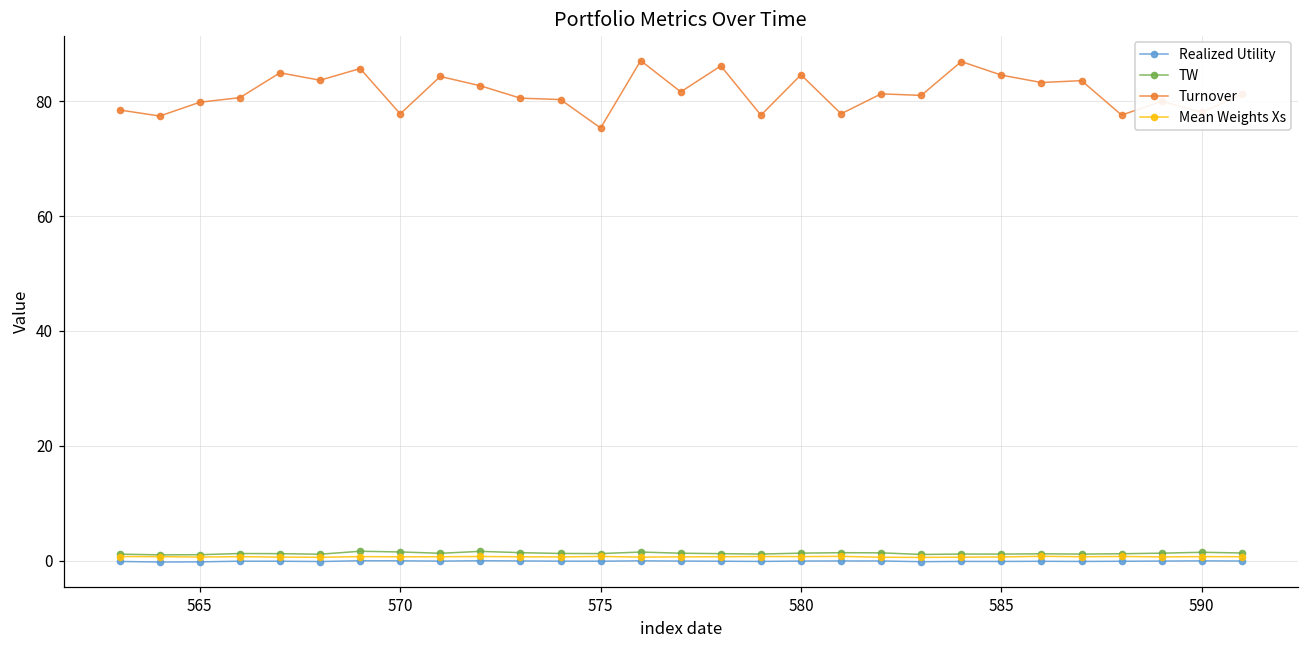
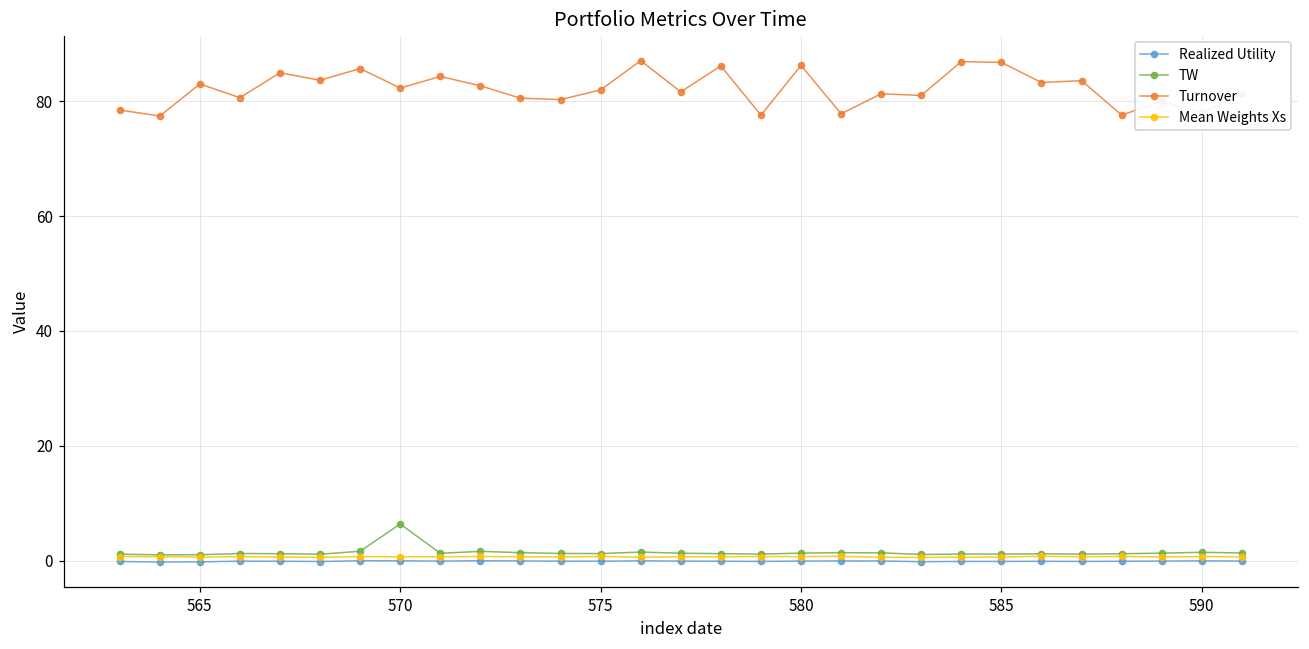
Turnover, 565: 80 -> 83
TW, 570: 1 -> 6
Turnover, 570: 78 -> 82
Turnover, 575: 75 -> 82
Turnover, 580: 85 -> 86
Turnover, 585: 85 -> 87
